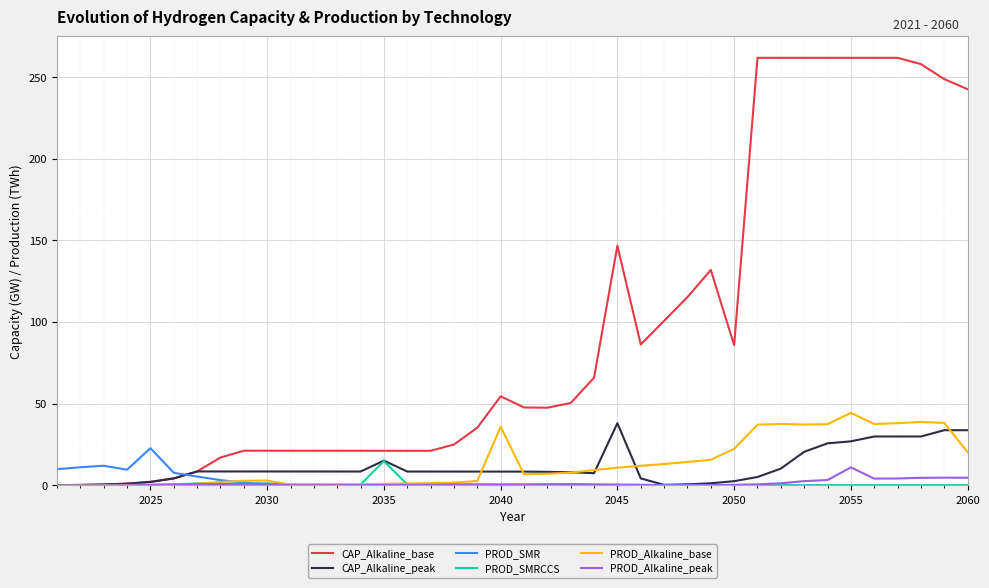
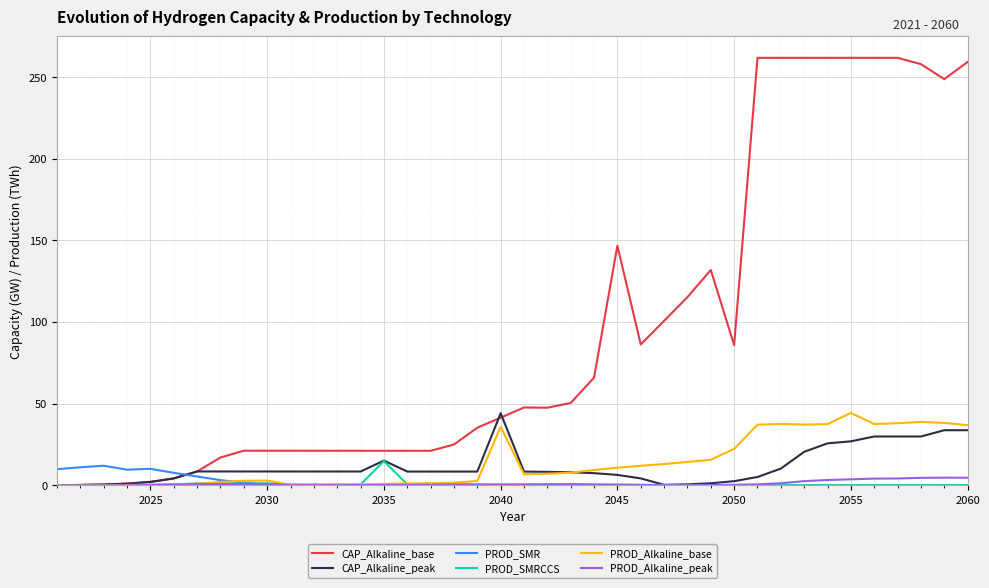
PROD_SMR, 2025: 23 -> 10
CAP_Alkaline_base, 2040: 55 -> 41
CAP_Alkaline_peak, 2040: 8 -> 44
CAP_Alkaline_peak, 2045: 38 -> 6
PROD_Alkaline_peak, 2055: 11 -> 4
CAP_Alkaline_base, 2060: 243 -> 259
PROD_Alkaline_base, 2060: 20 -> 37
